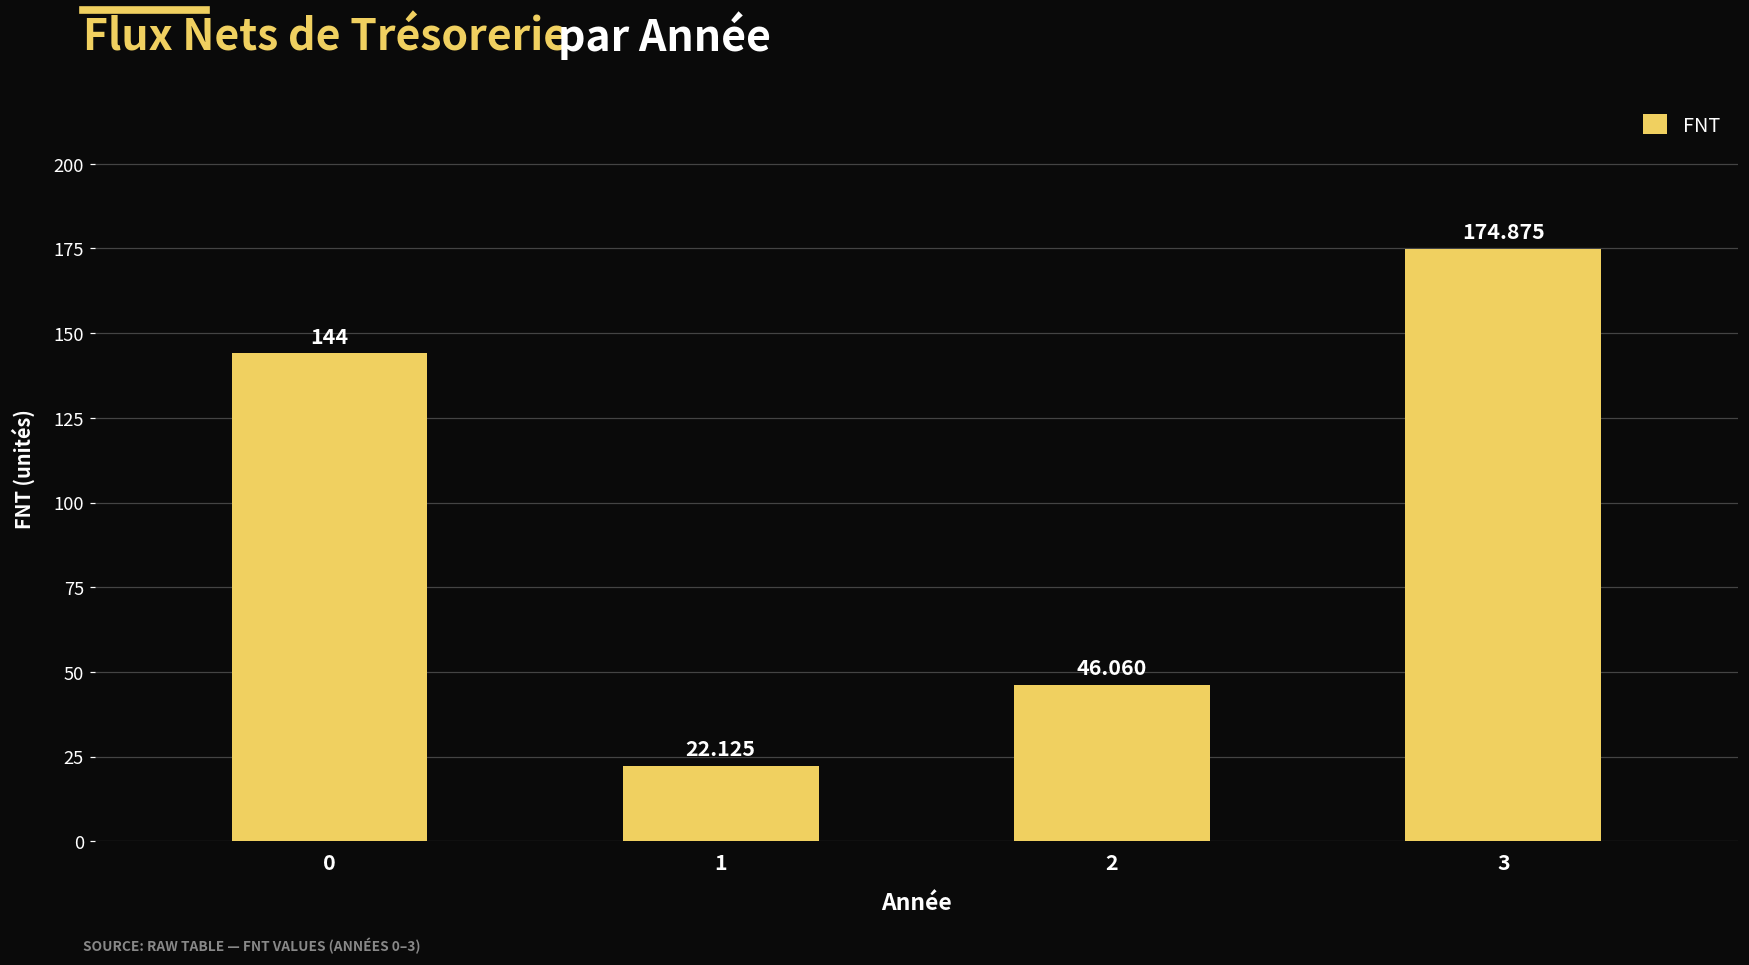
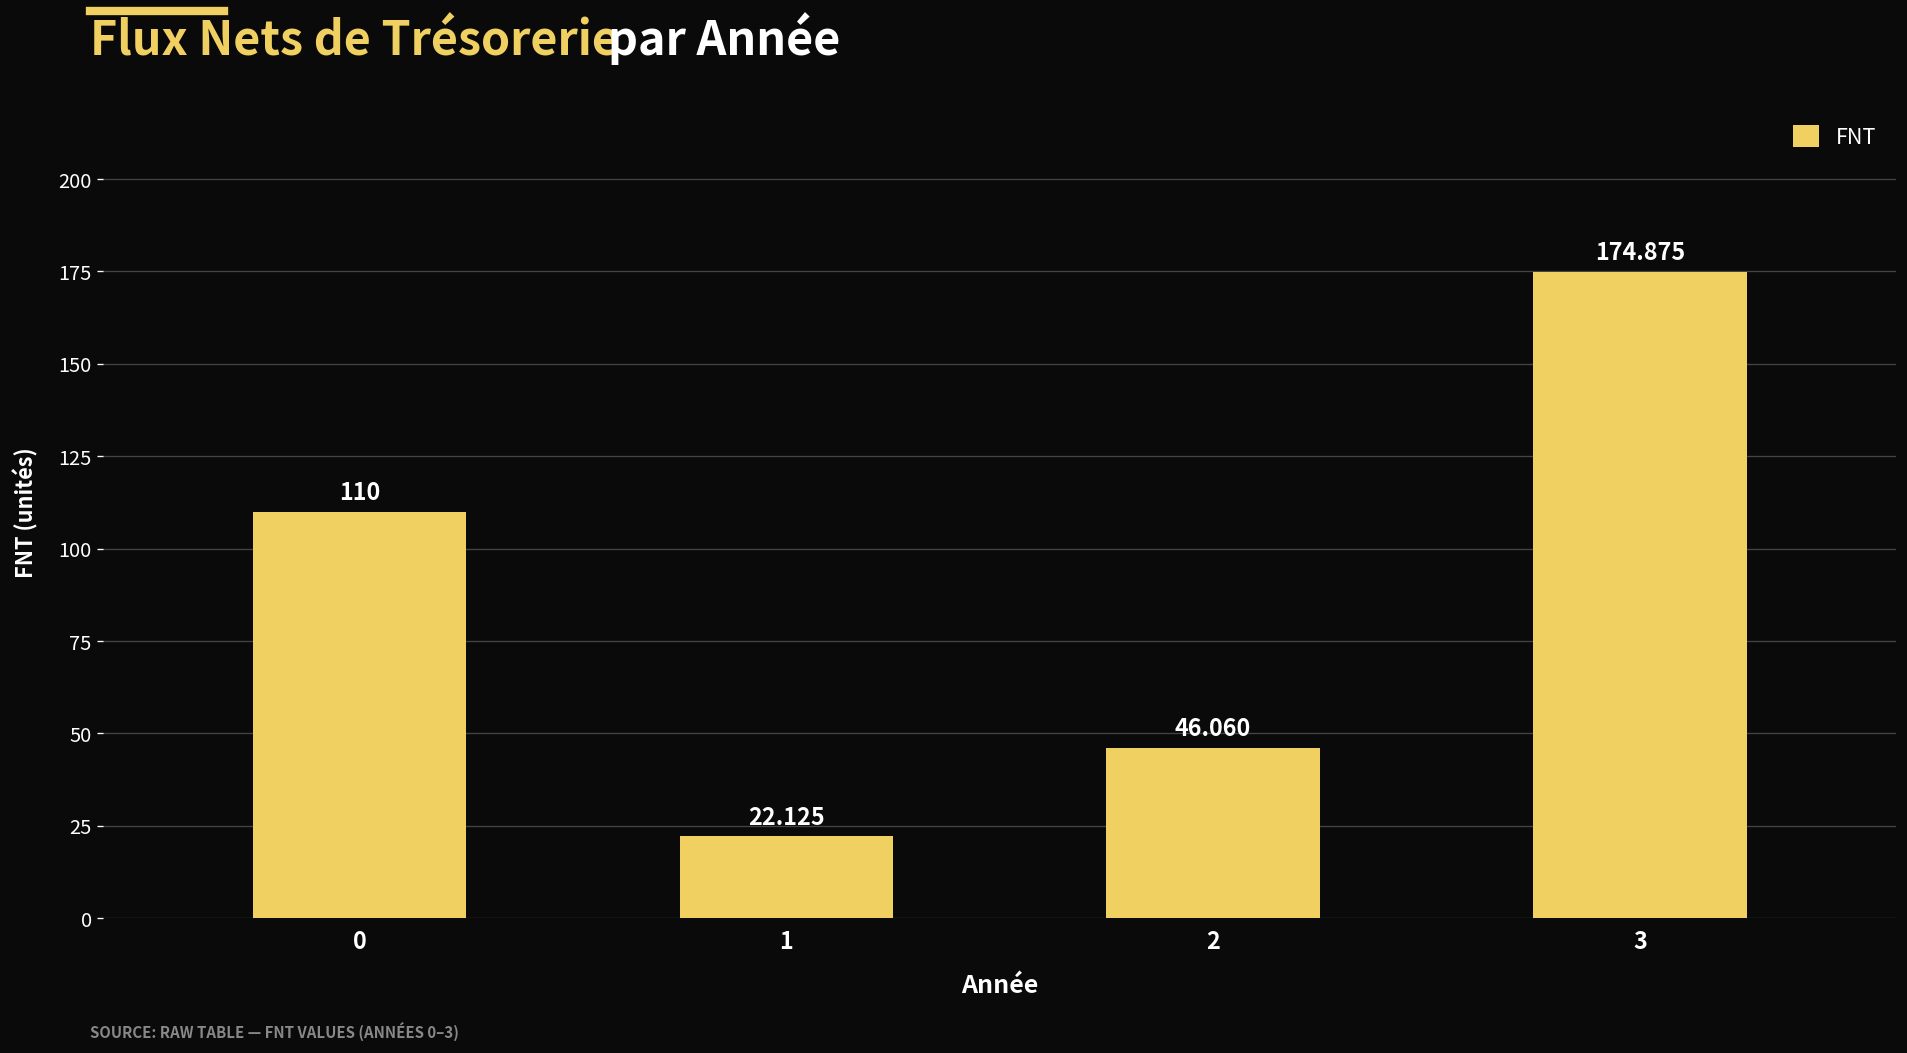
0: 144 -> 110
